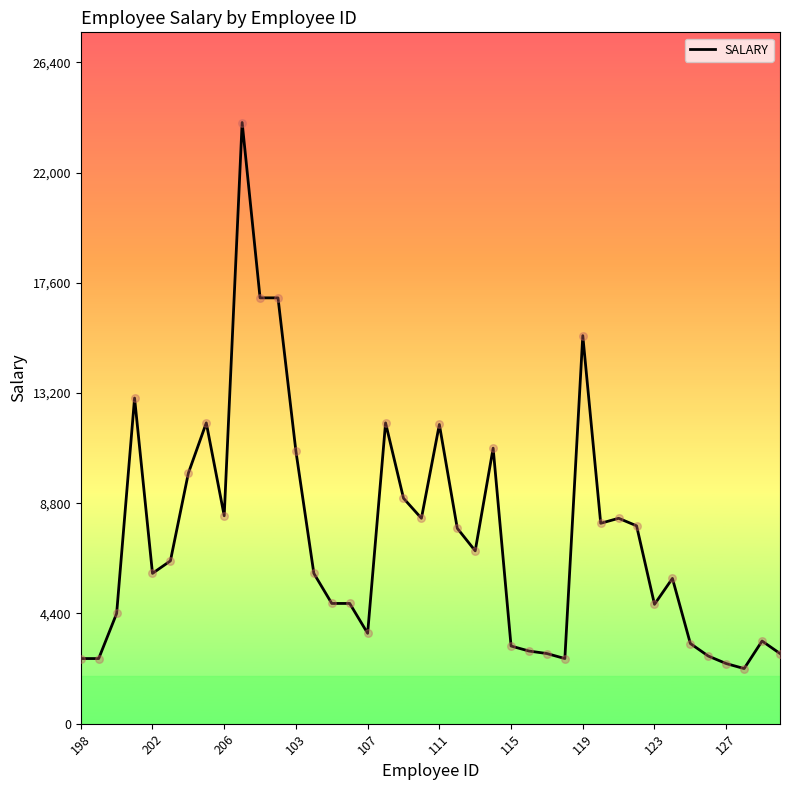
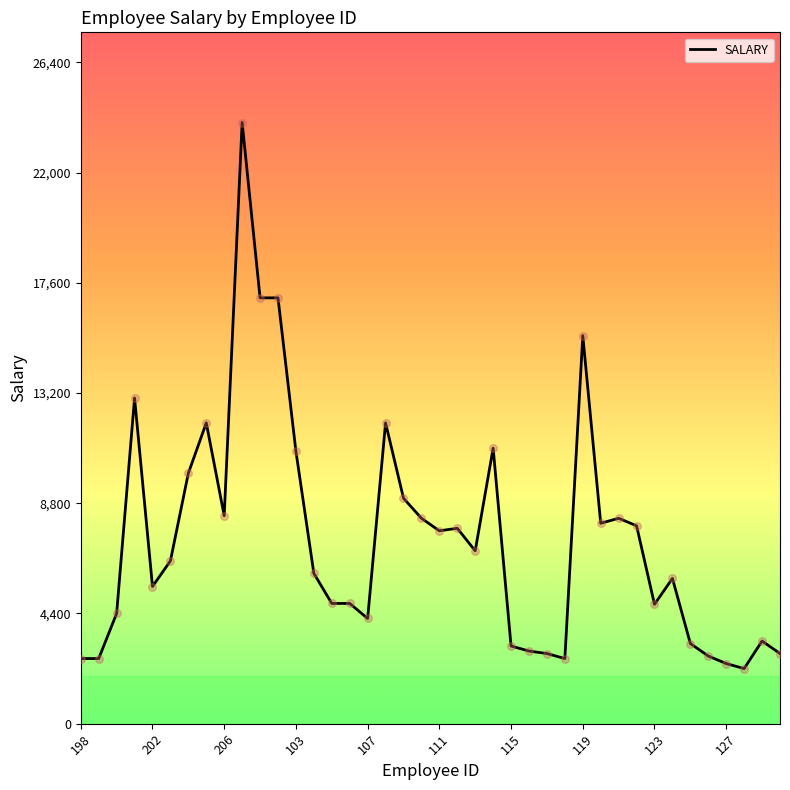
202: 6,000 -> 5,500
107: 3,600 -> 4,200
111: 11,900 -> 7,700
